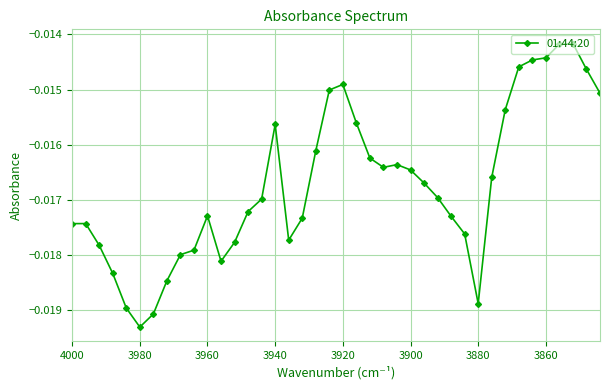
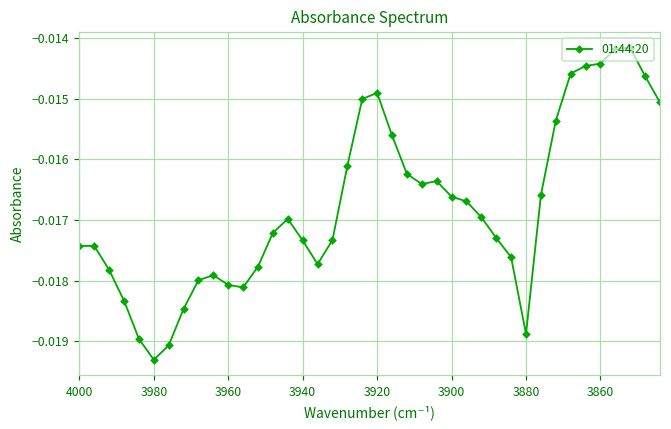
3960: -0.0173 -> -0.0181
3940: -0.0156 -> -0.0173
3900: -0.0165 -> -0.0166
